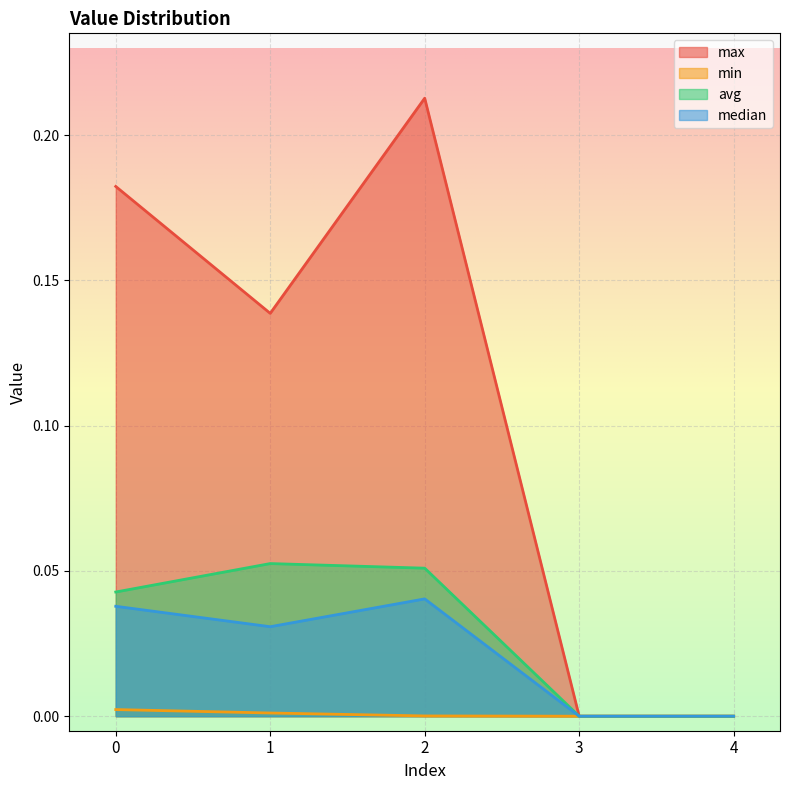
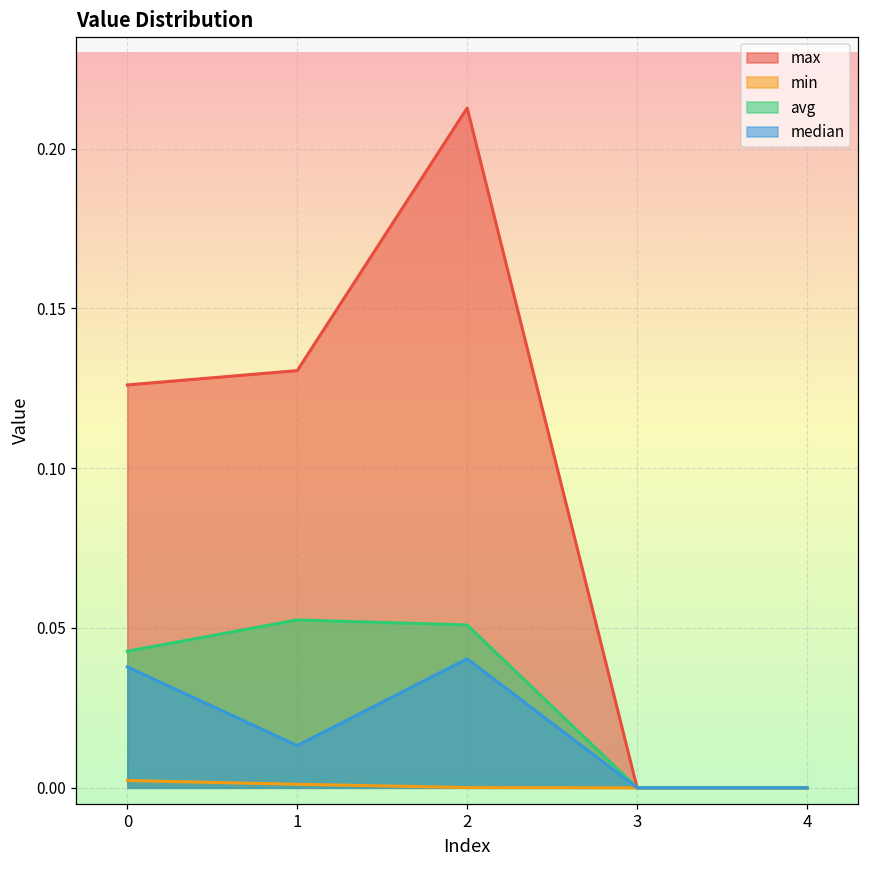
max, 0: 0.182 -> 0.126
max, 1: 0.139 -> 0.131
median, 1: 0.031 -> 0.013
